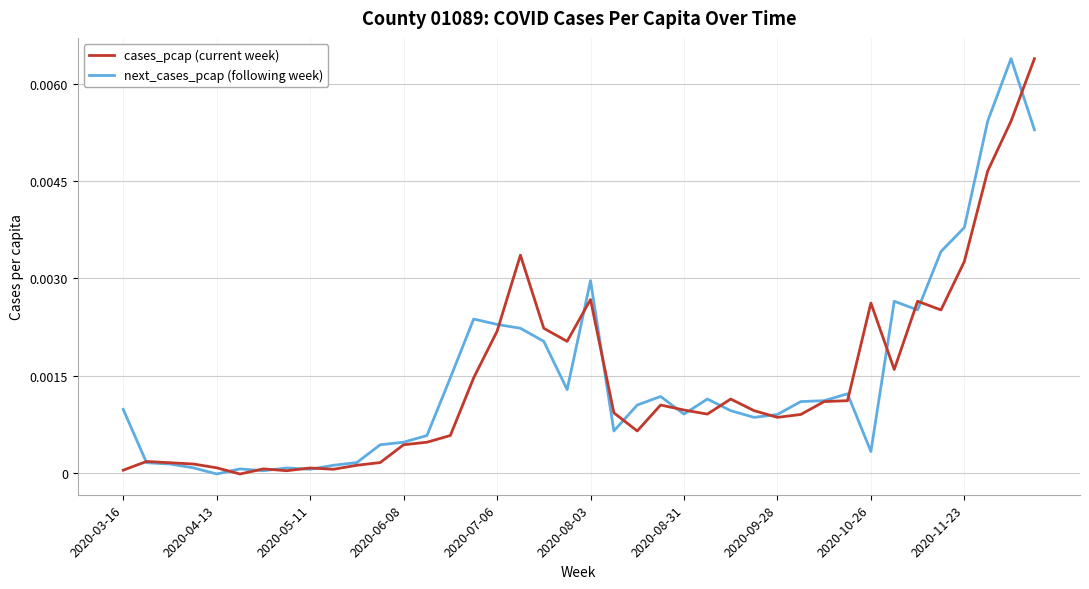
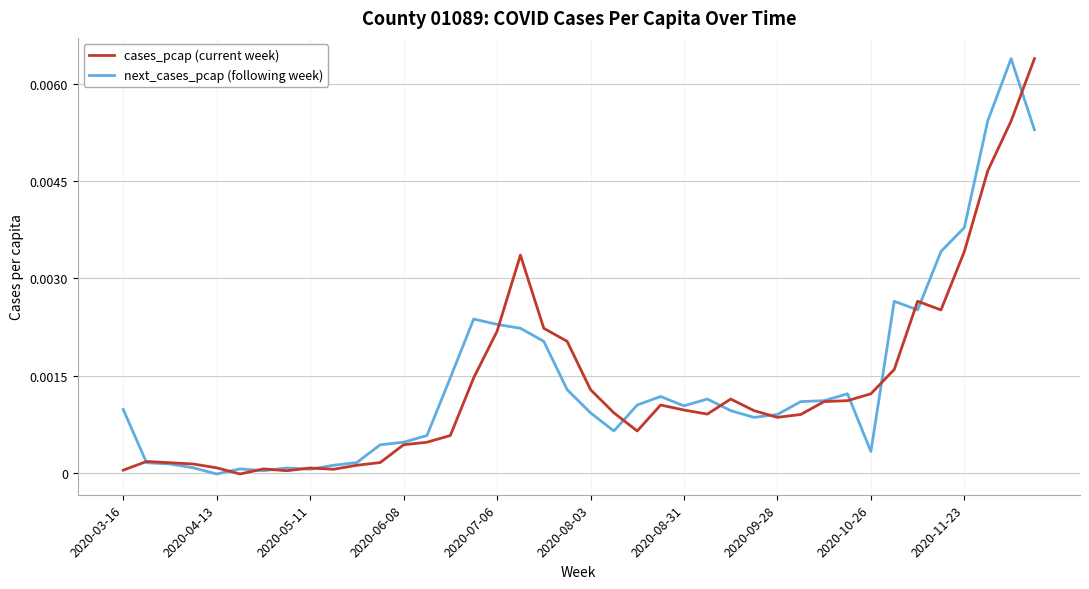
cases_pcap (current week), 2020-08-03: 0.0027 -> 0.0013
next_cases_pcap (following week), 2020-08-03: 0.0030 -> 0.0009
next_cases_pcap (following week), 2020-08-31: 0.0009 -> 0.0010
cases_pcap (current week), 2020-10-26: 0.0026 -> 0.0012
cases_pcap (current week), 2020-11-23: 0.0033 -> 0.0034
